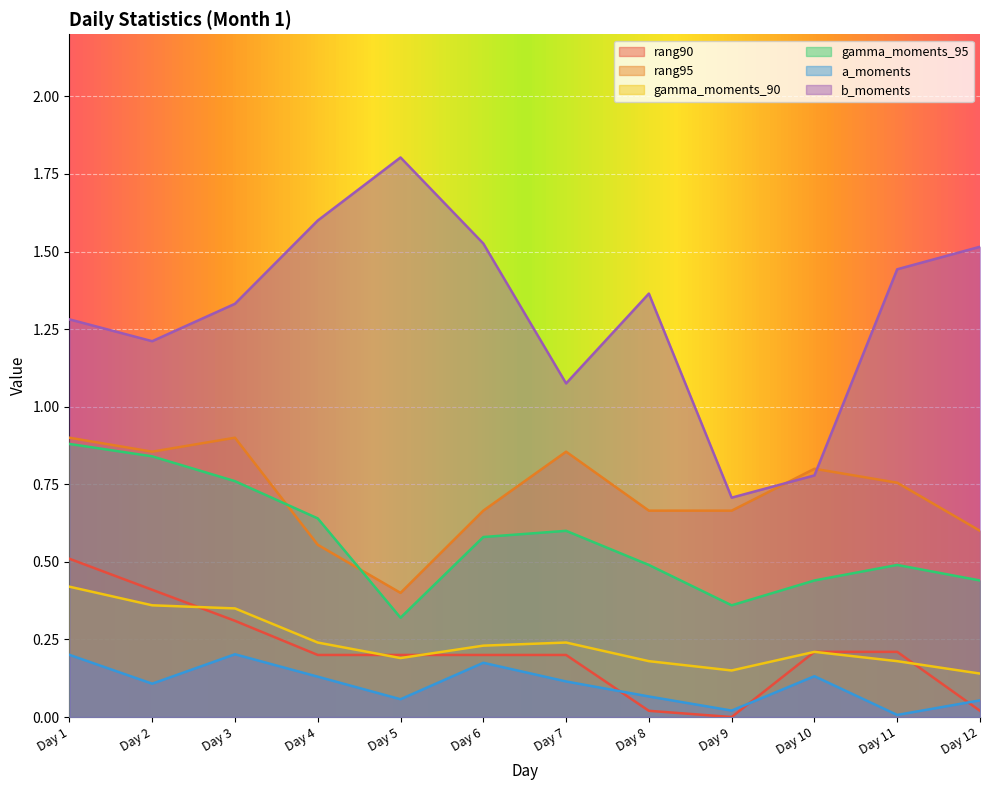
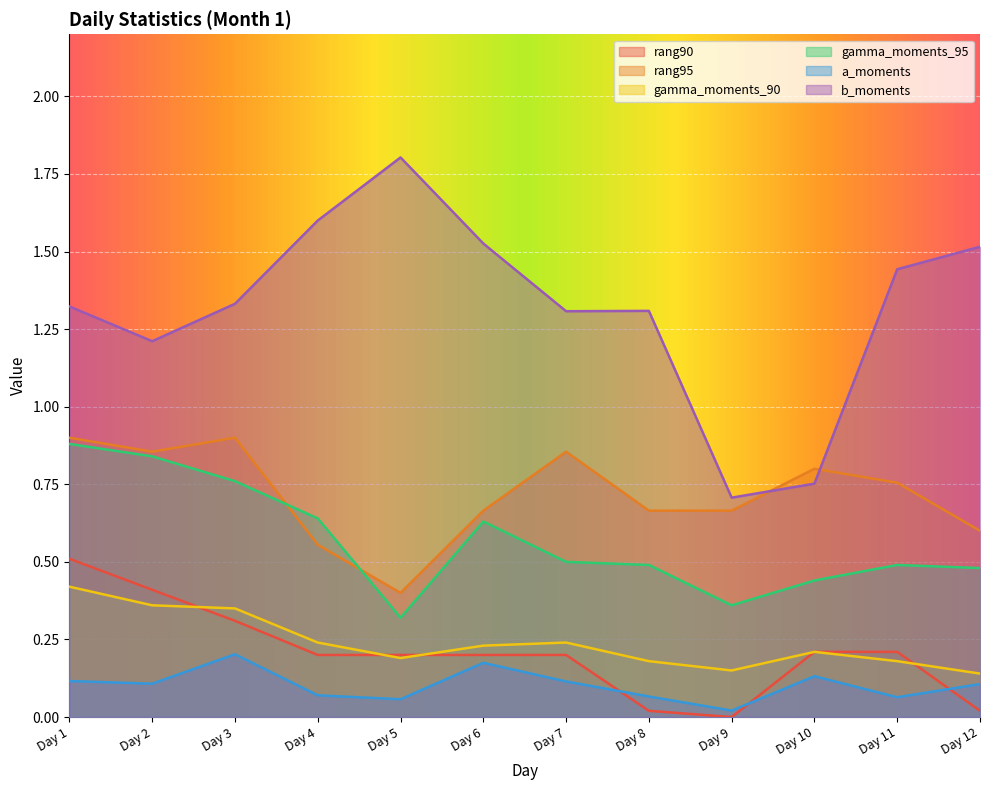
a_moments, Day 1: 0.20 -> 0.12
b_moments, Day 1: 1.28 -> 1.32
a_moments, Day 4: 0.13 -> 0.07
gamma_moments_95, Day 6: 0.58 -> 0.63
gamma_moments_95, Day 7: 0.6 -> 0.5
b_moments, Day 7: 1.08 -> 1.31
b_moments, Day 8: 1.36 -> 1.31
b_moments, Day 10: 0.78 -> 0.75
a_moments, Day 11: 0.01 -> 0.06
gamma_moments_95, Day 12: 0.44 -> 0.48
a_moments, Day 12: 0.05 -> 0.11
